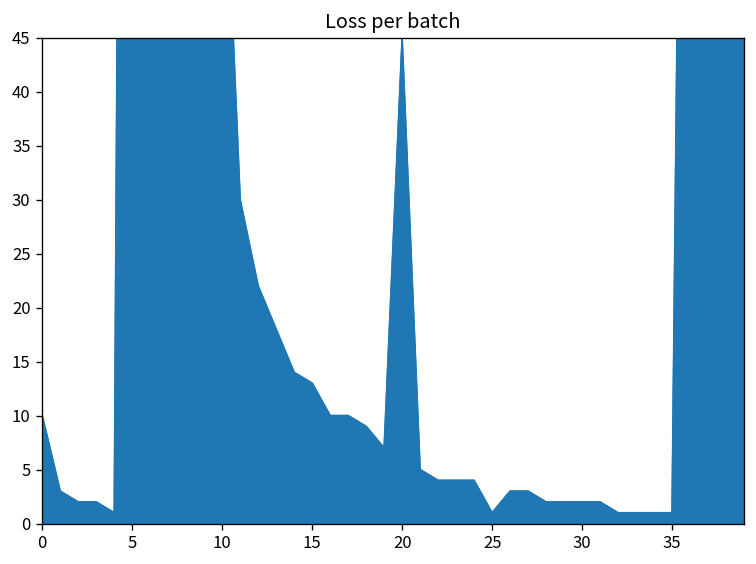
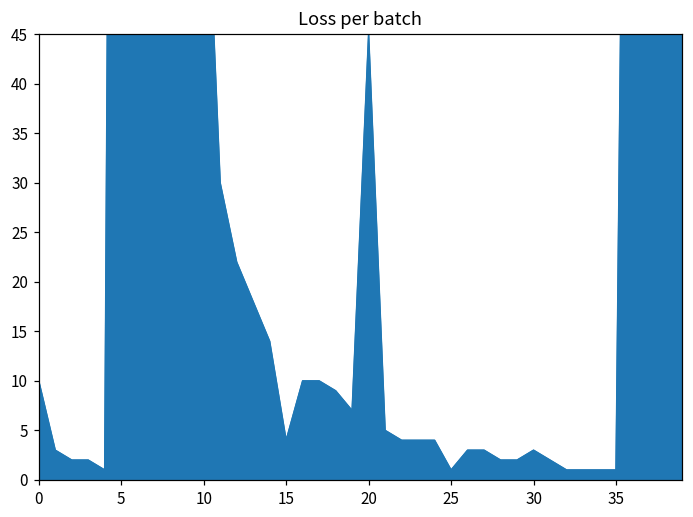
15: 13 -> 4
30: 2 -> 3
